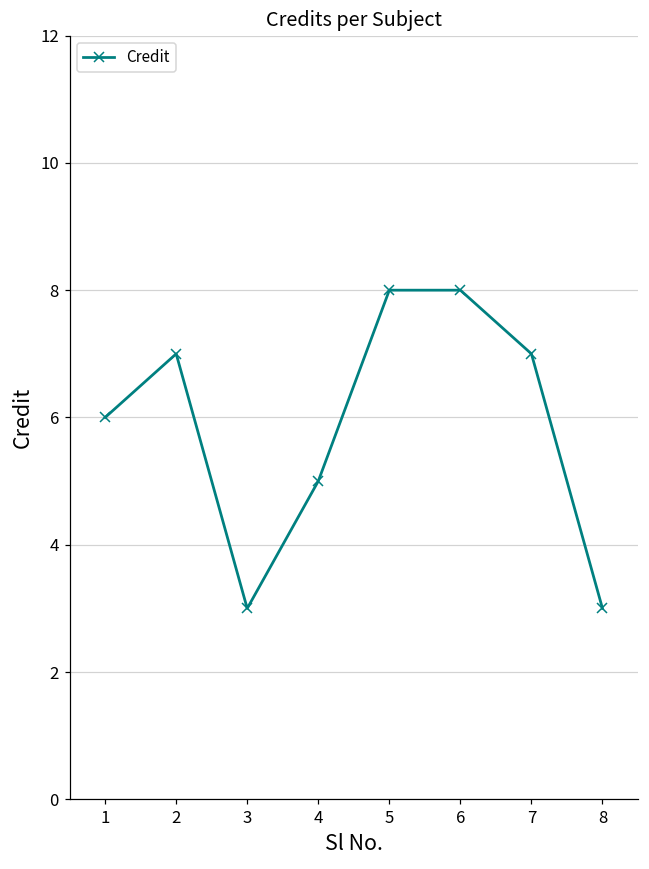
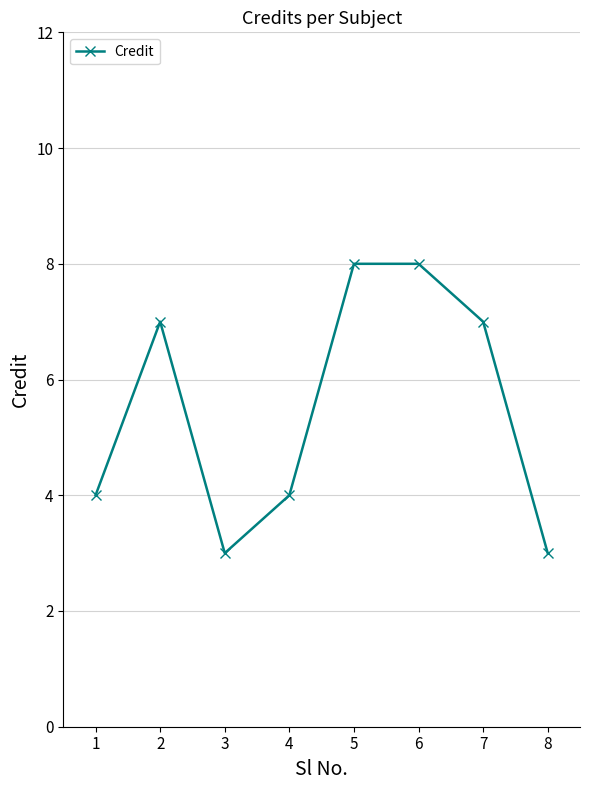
1: 6 -> 4
4: 5 -> 4
